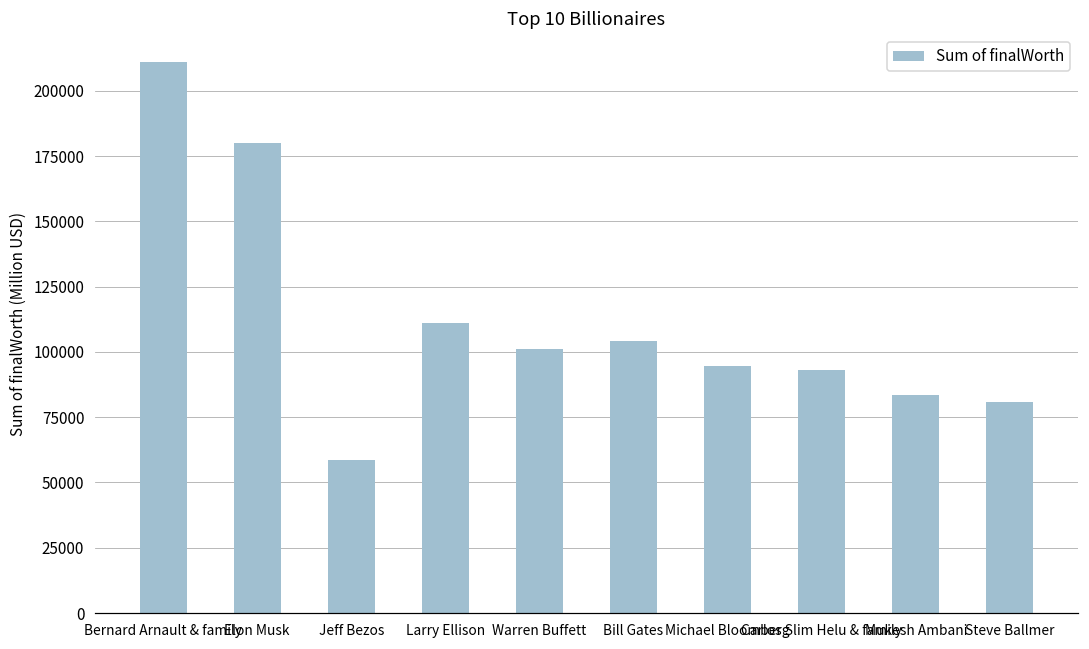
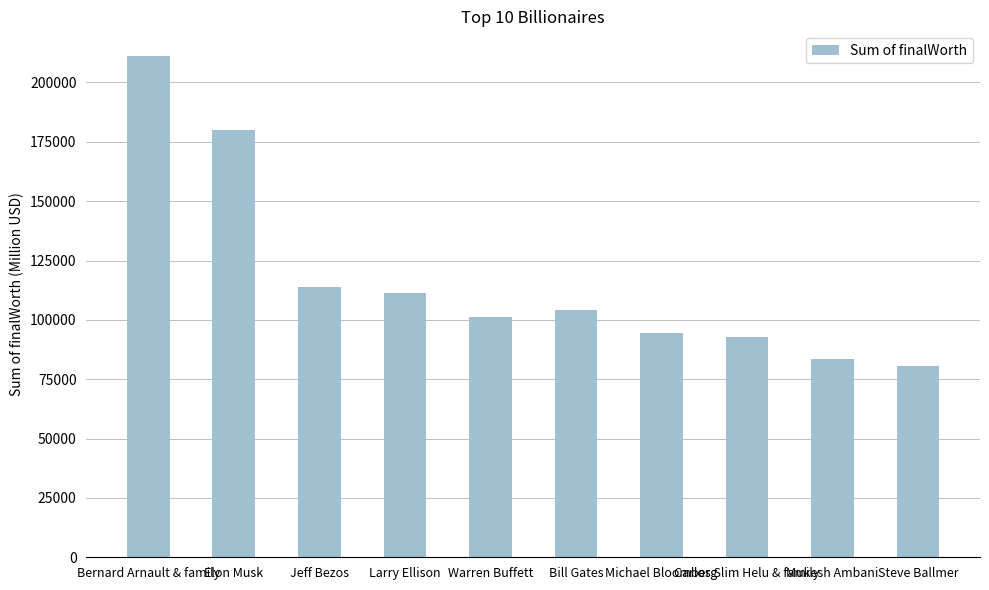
Jeff Bezos: 59000 -> 114000
